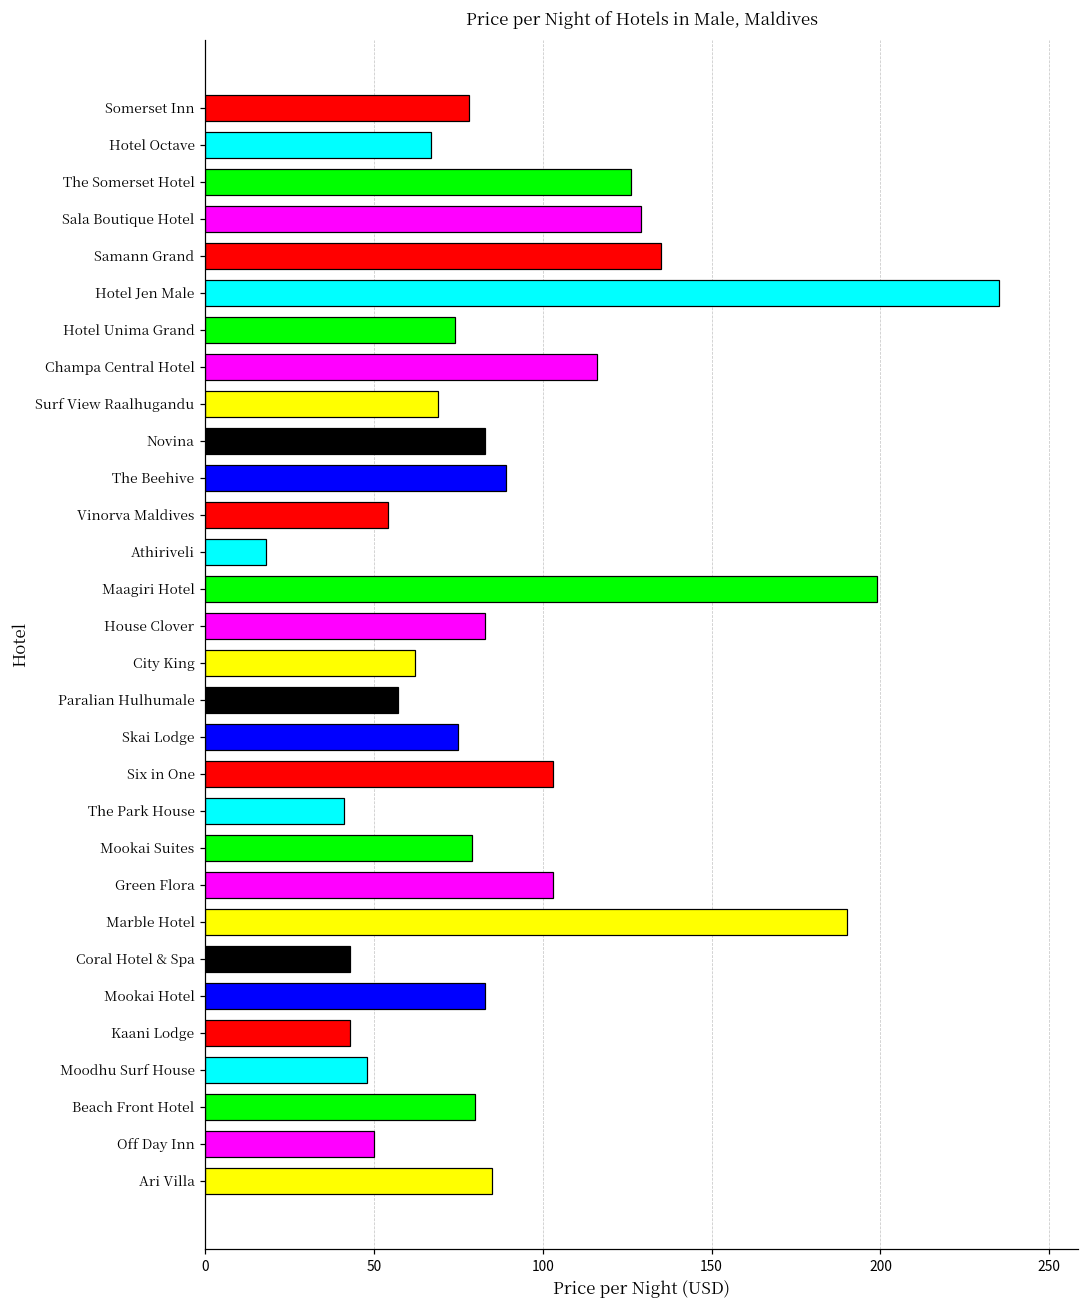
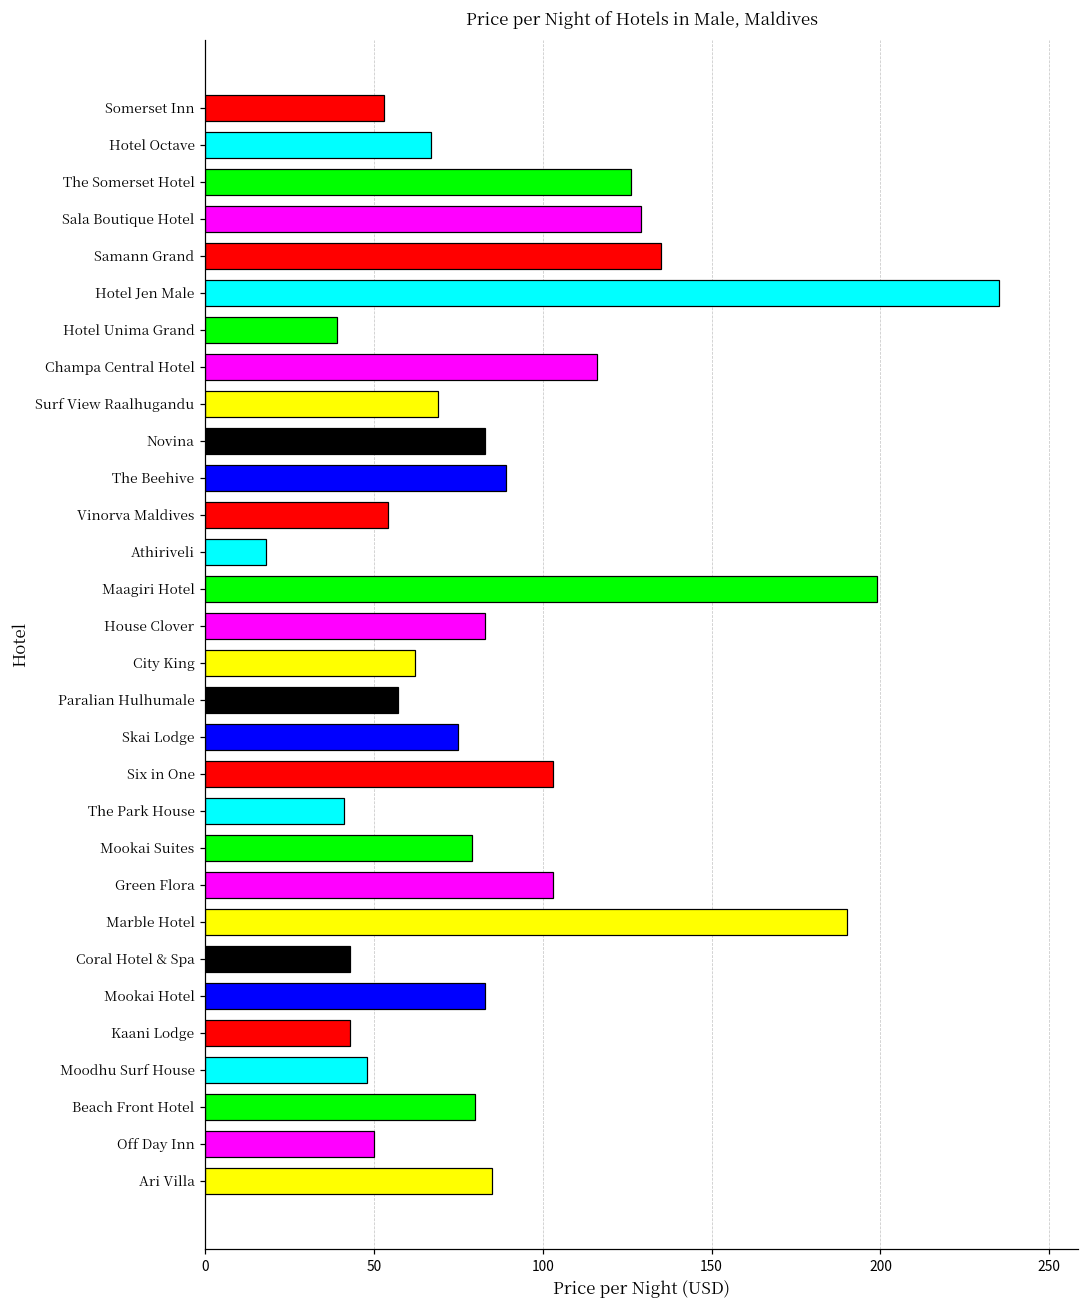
Somerset Inn: 78 -> 53
Hotel Unima Grand: 74 -> 39
